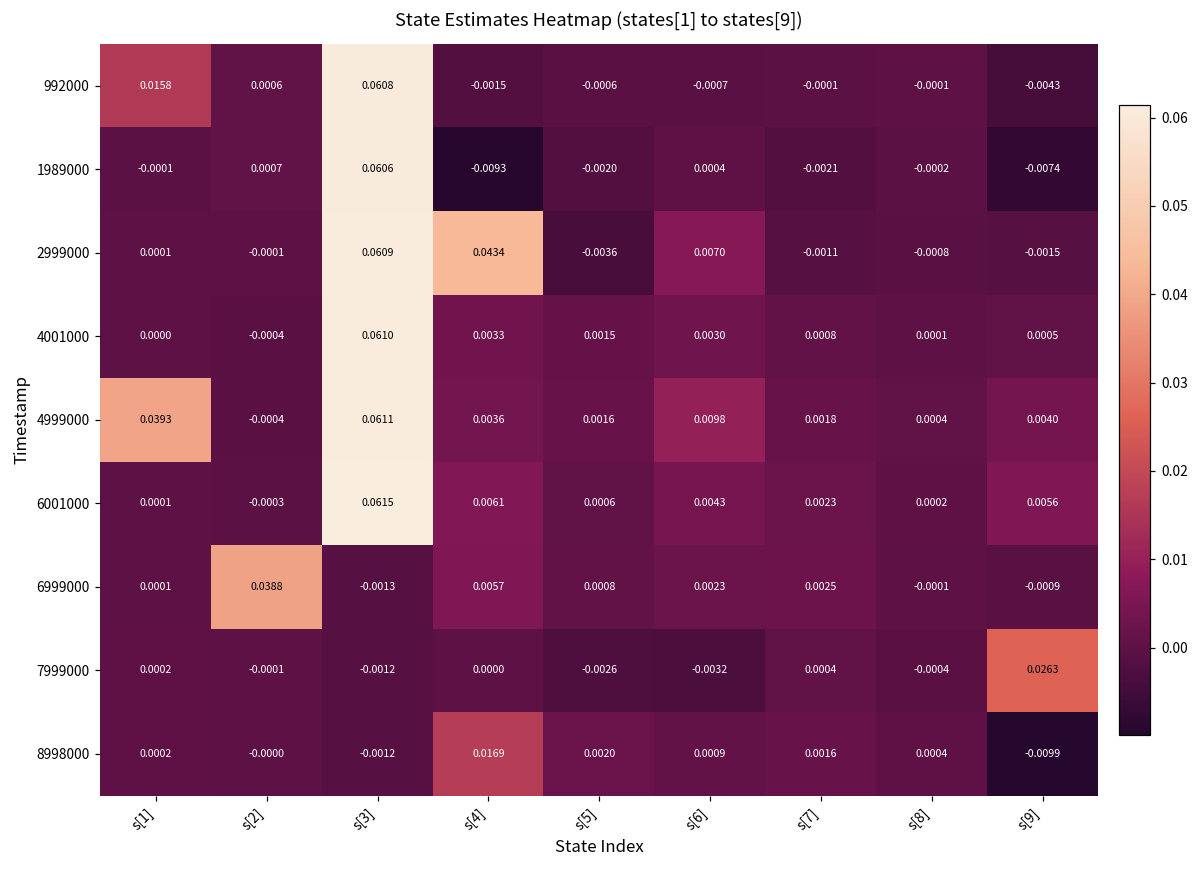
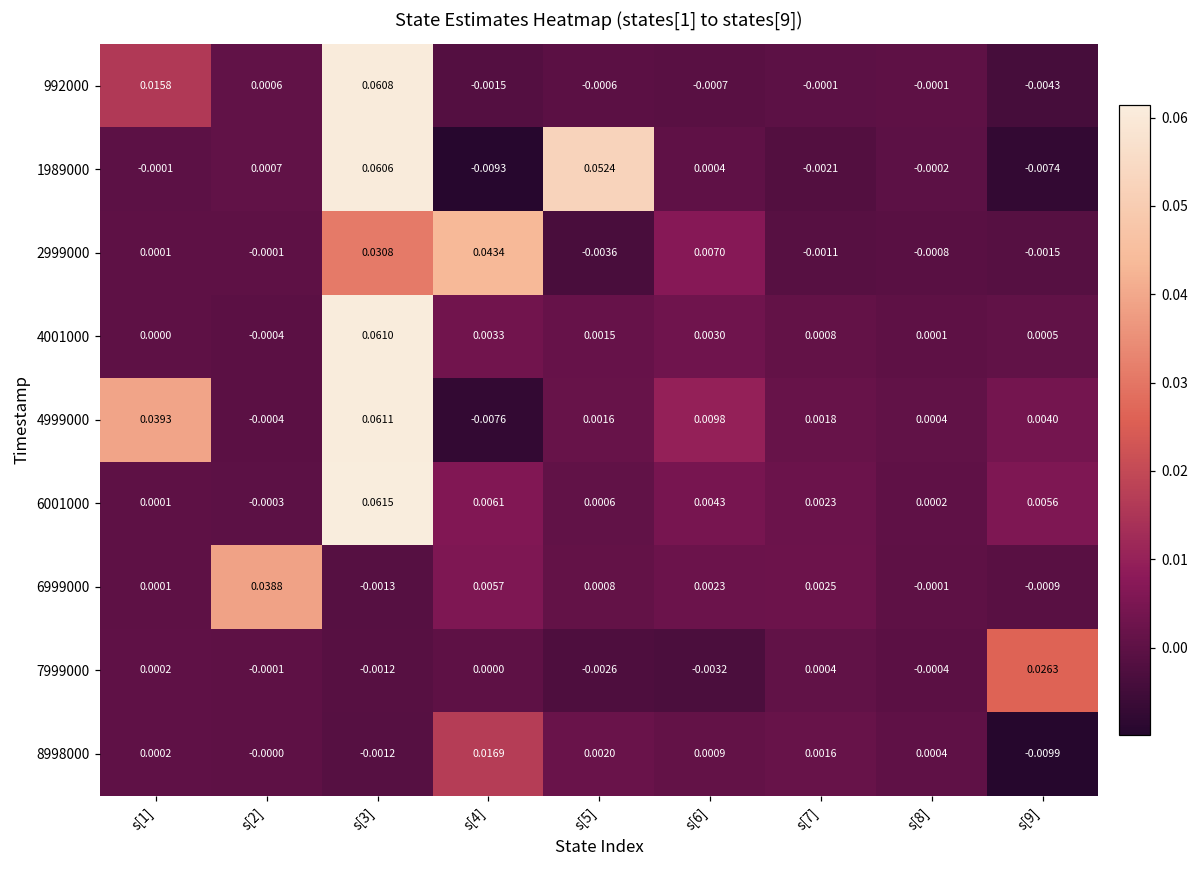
1989000, s[5]: -0.0020 -> 0.0524
2999000, s[3]: 0.0609 -> 0.0308
4999000, s[4]: 0.0036 -> -0.0076
